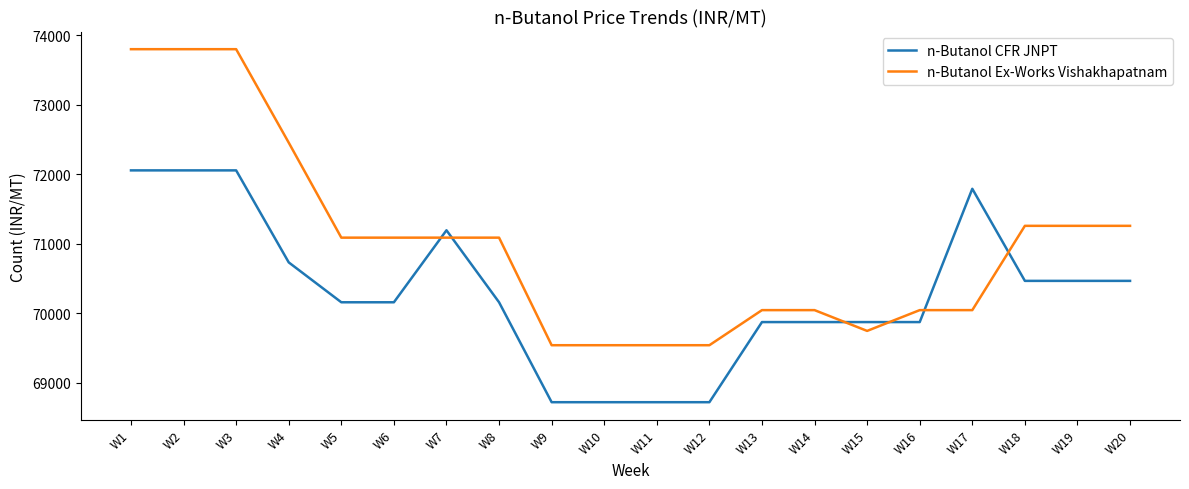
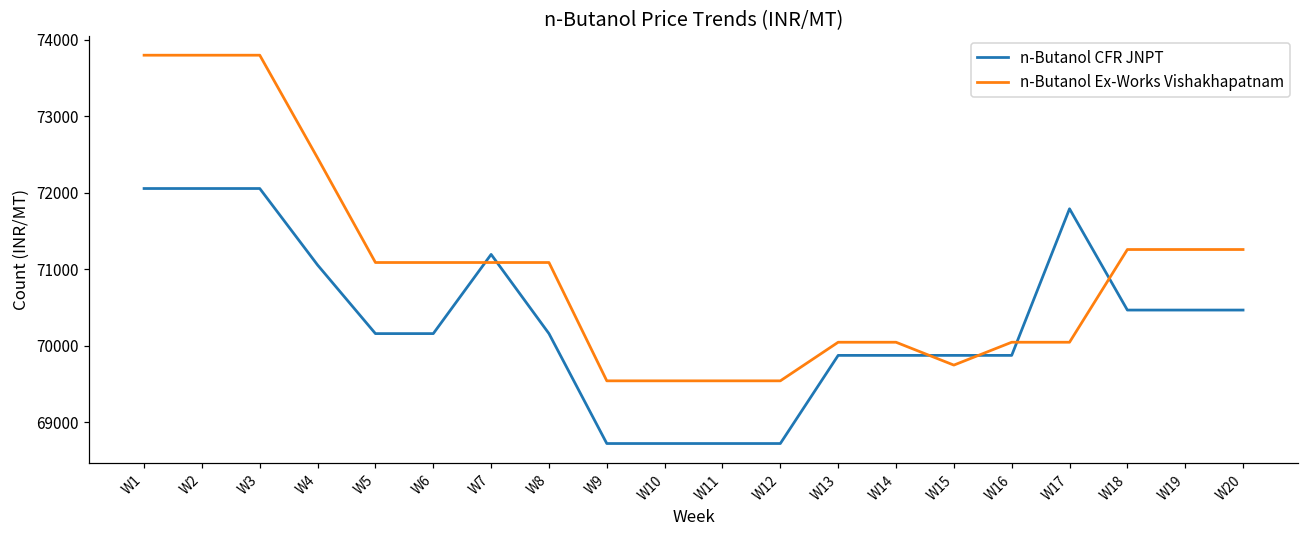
n-Butanol CFR JNPT, W4: 70700 -> 71100
